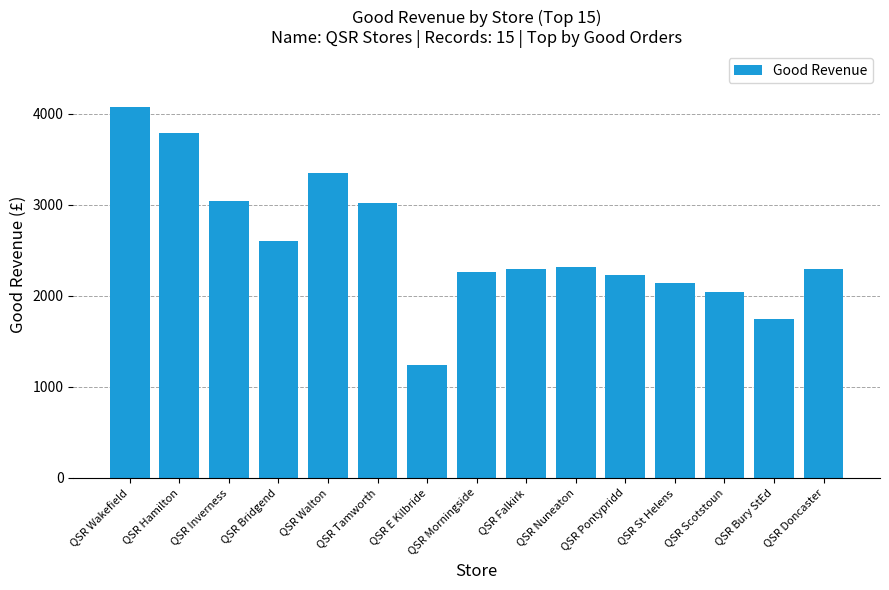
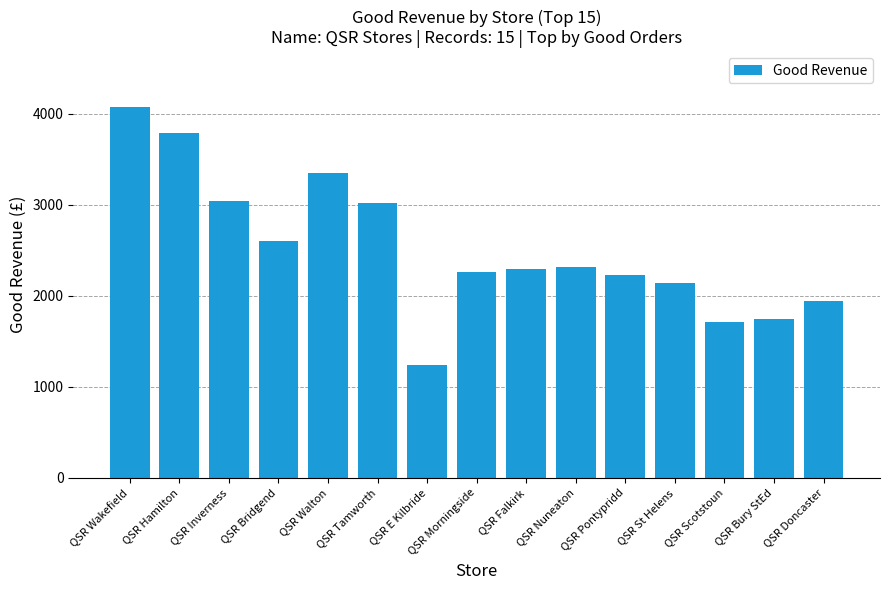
QSR Scotstoun: 2000 -> 1700
QSR Doncaster: 2300 -> 1900
